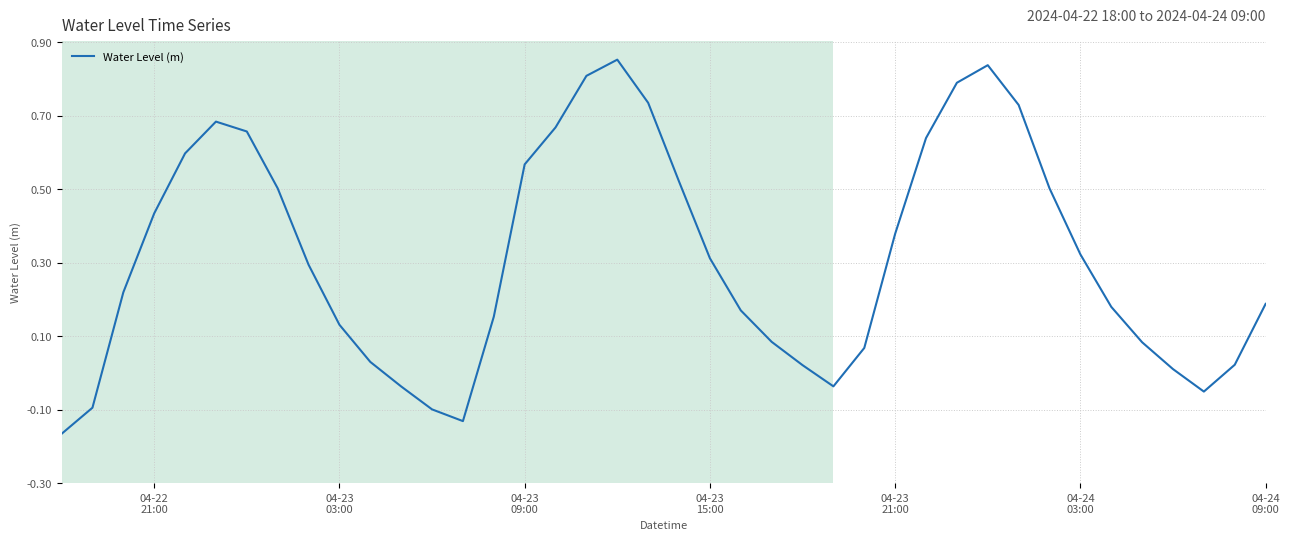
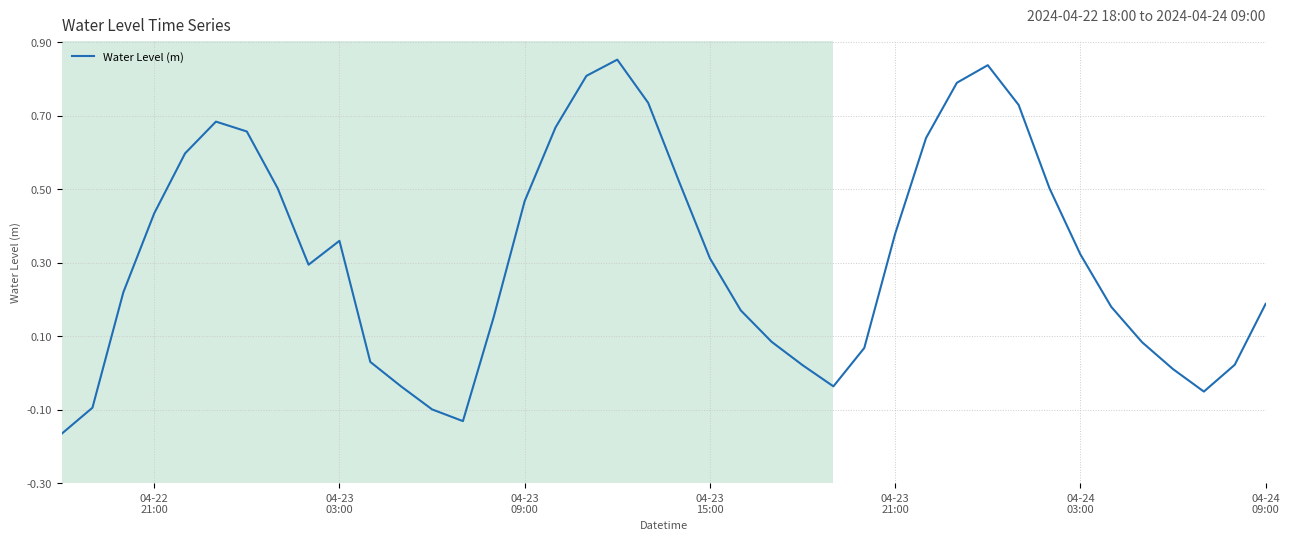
04-23 03:00: 0.13 -> 0.36
04-23 09:00: 0.57 -> 0.47
